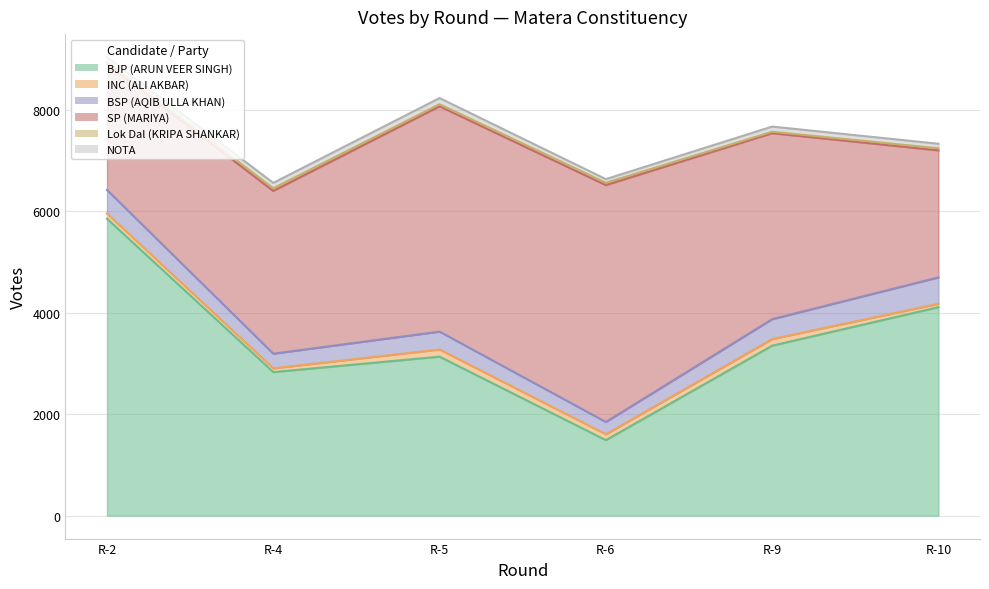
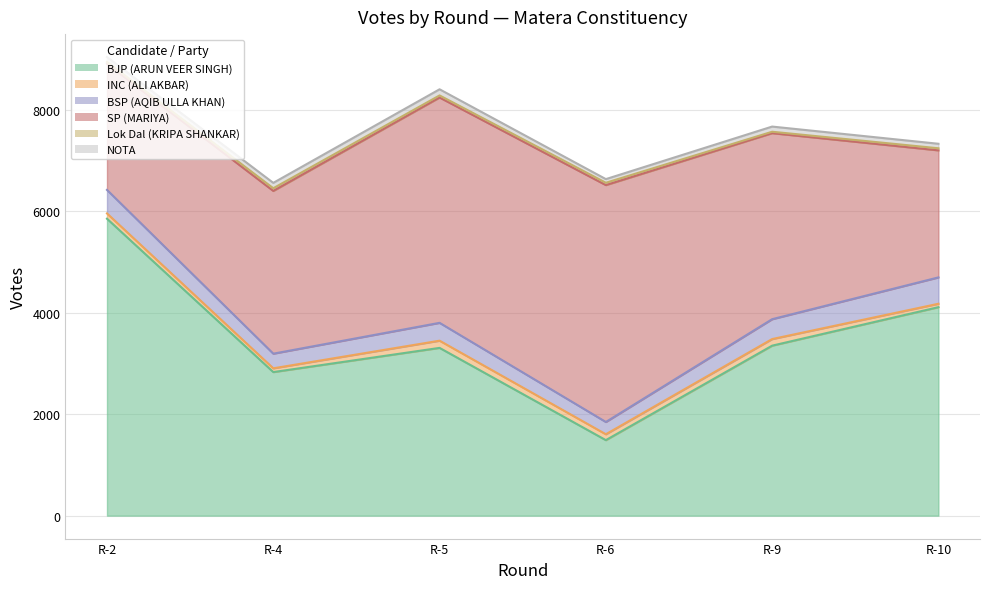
BJP (ARUN VEER SINGH), R-5: 3100 -> 3300
